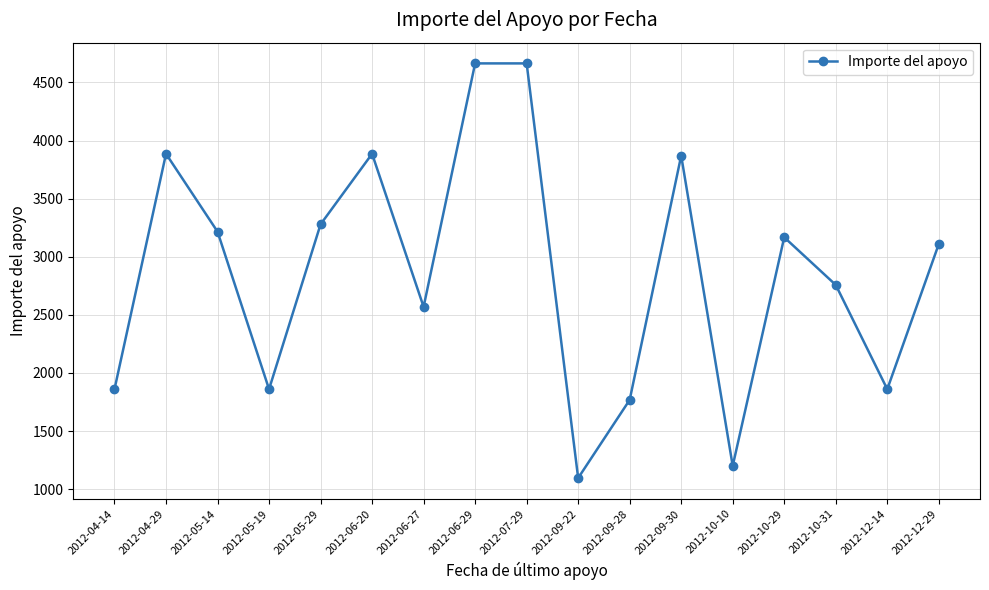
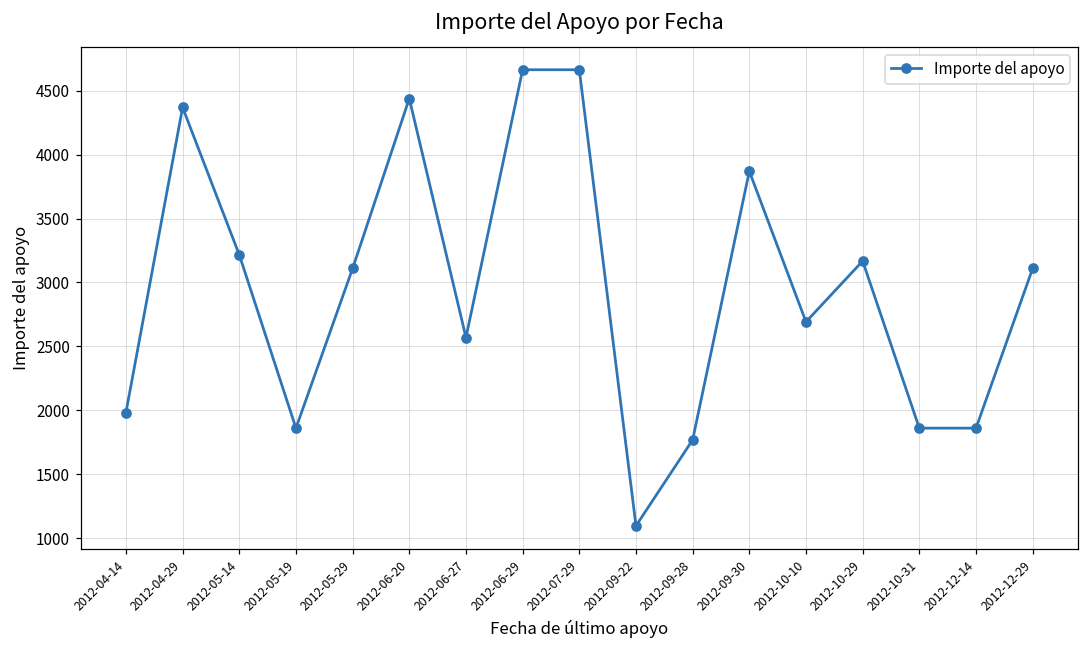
2012-04-14: 1860 -> 1980
2012-04-29: 3890 -> 4370
2012-05-29: 3280 -> 3110
2012-06-20: 3890 -> 4440
2012-10-10: 1200 -> 2690
2012-10-31: 2760 -> 1860
